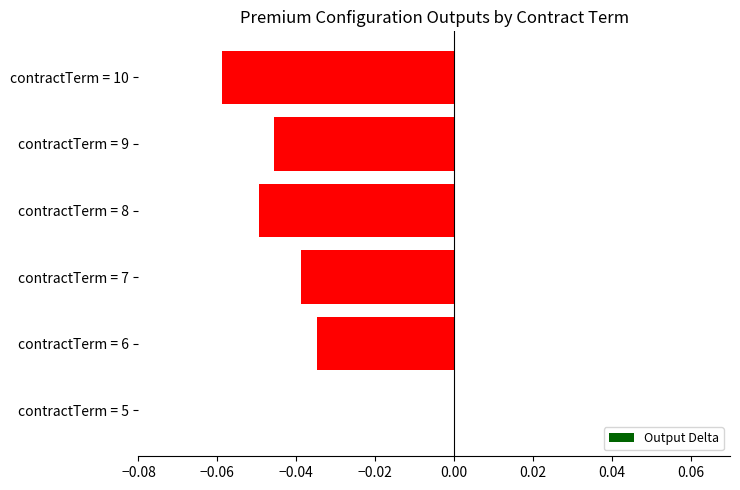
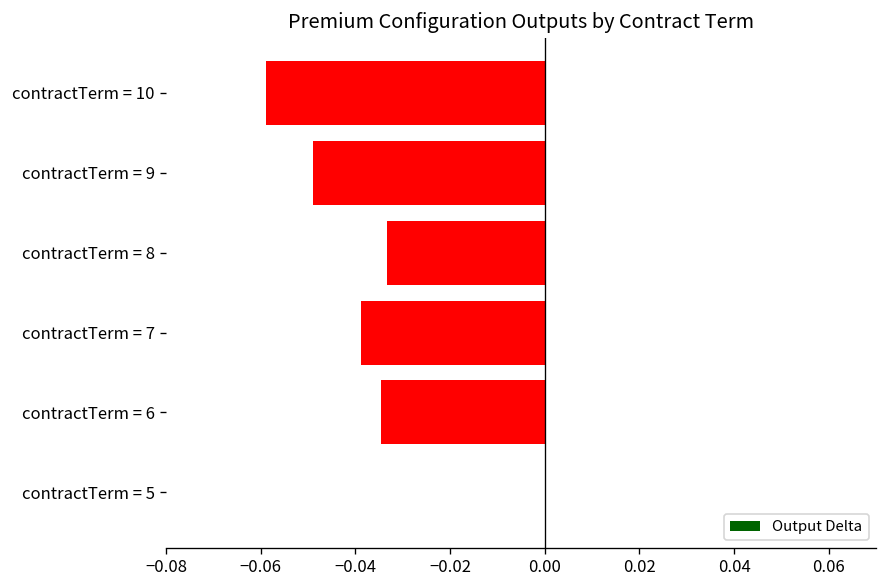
contractTerm = 9: -0.046 -> -0.049
contractTerm = 8: -0.049 -> -0.033
